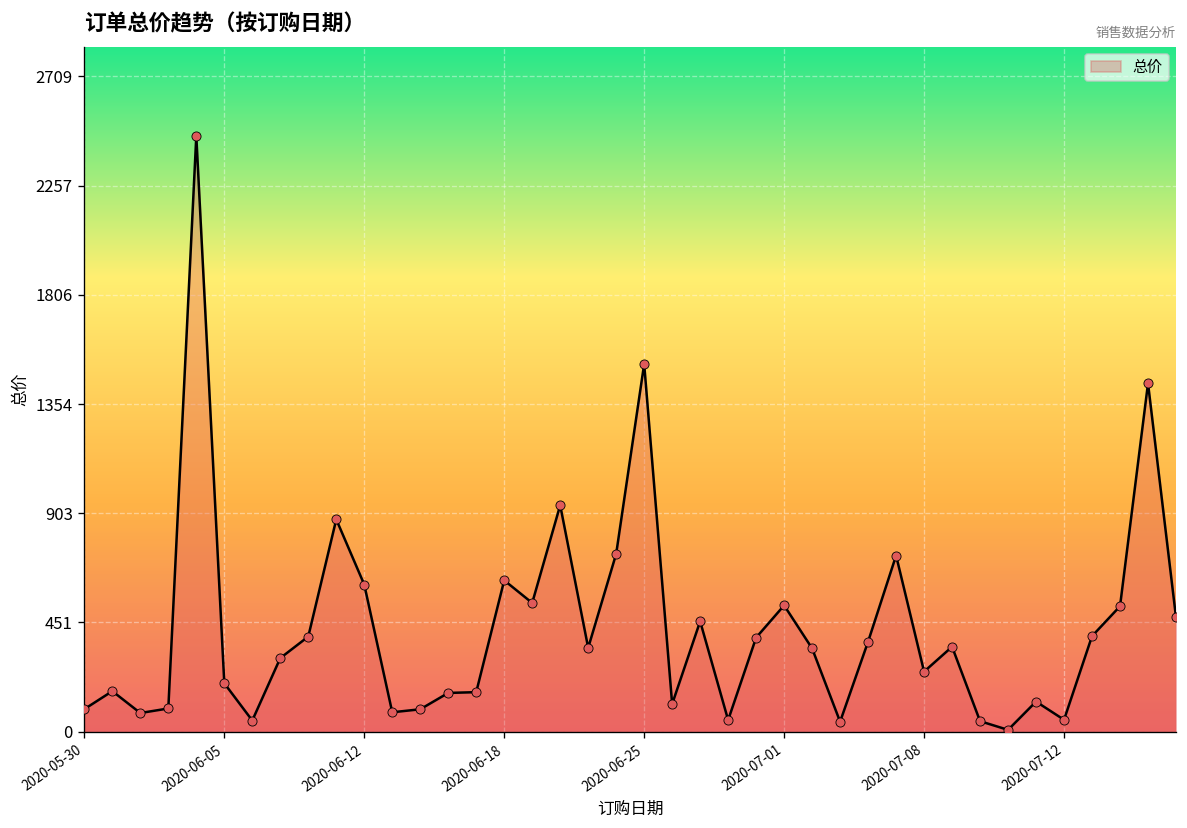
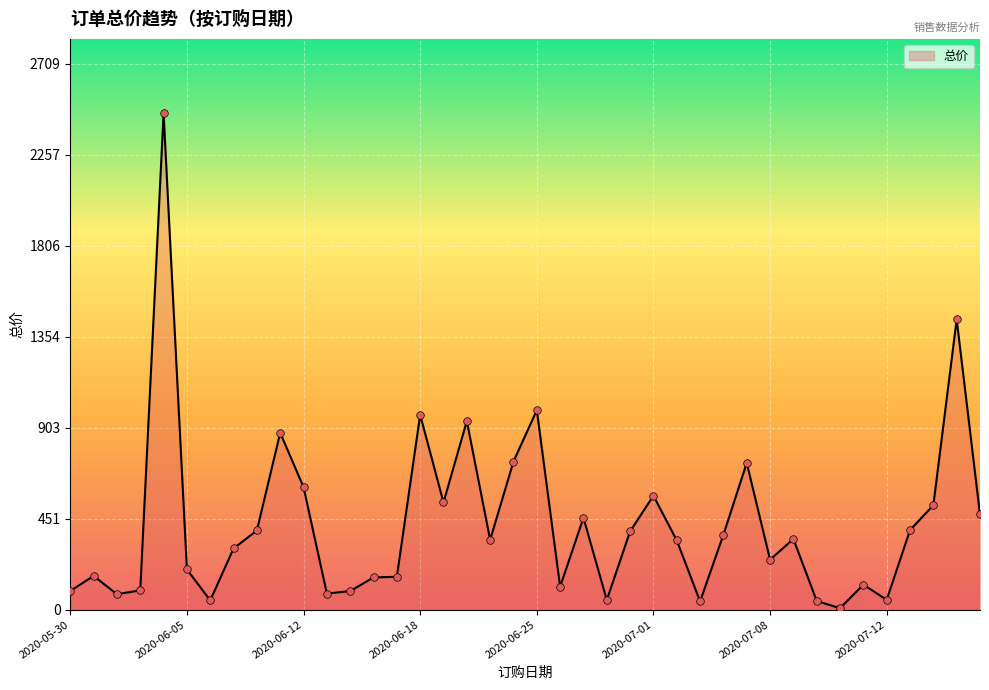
2020-06-18: 630 -> 970
2020-06-25: 1520 -> 990
2020-07-01: 520 -> 570
